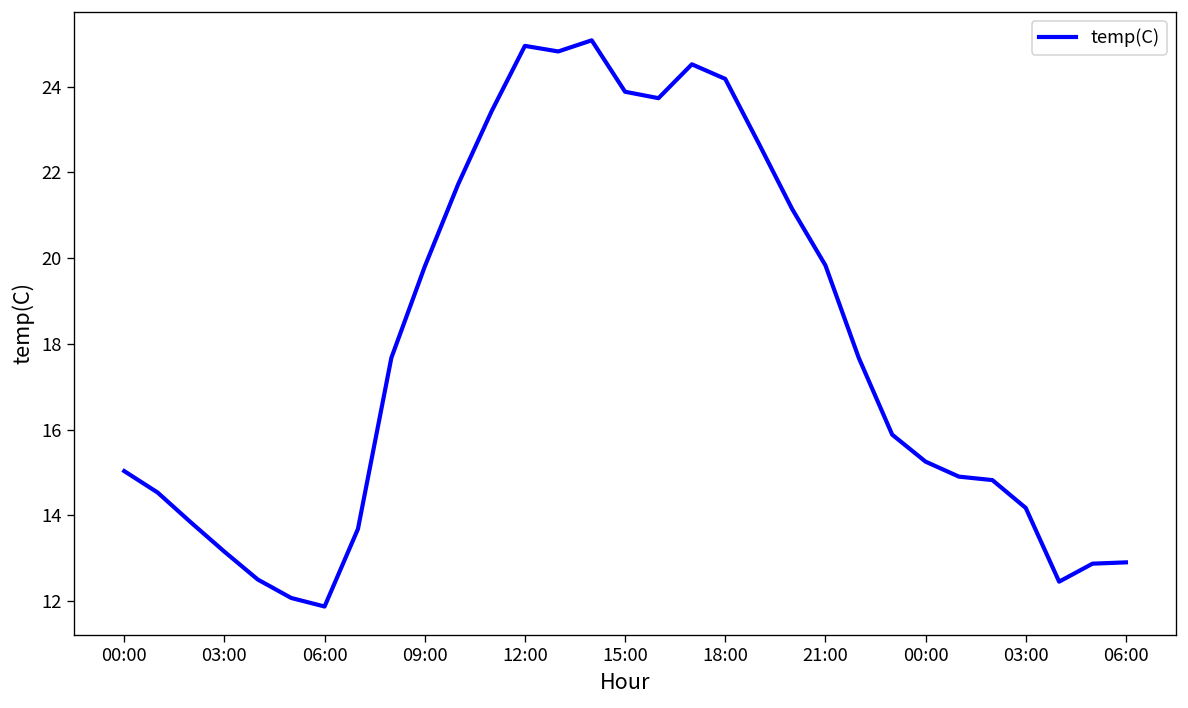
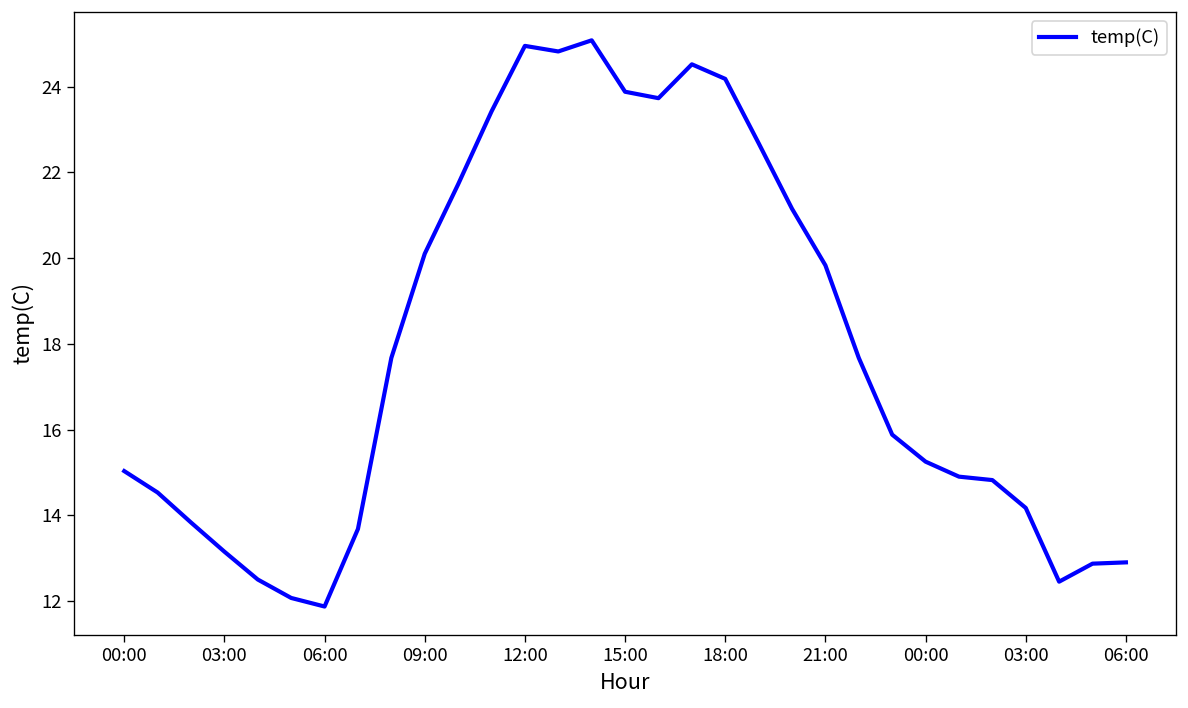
09:00: 19.8 -> 20.1
